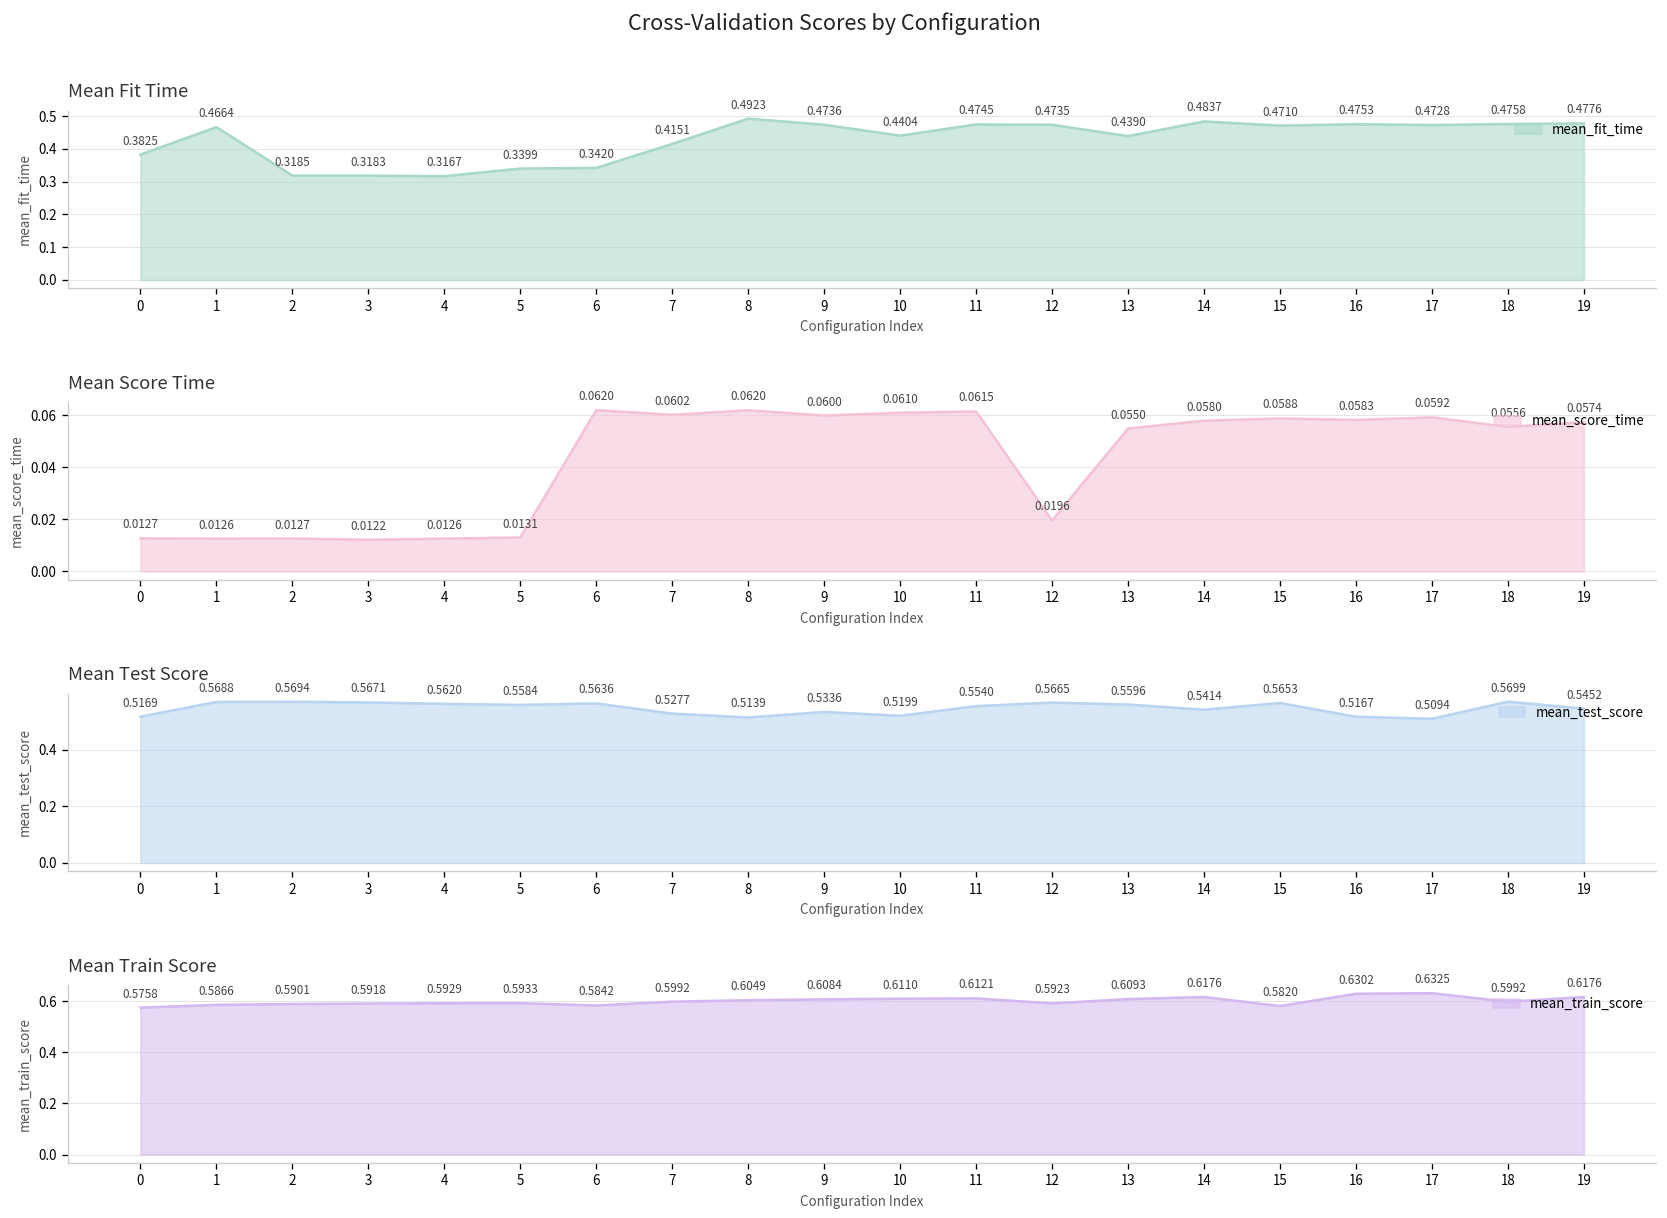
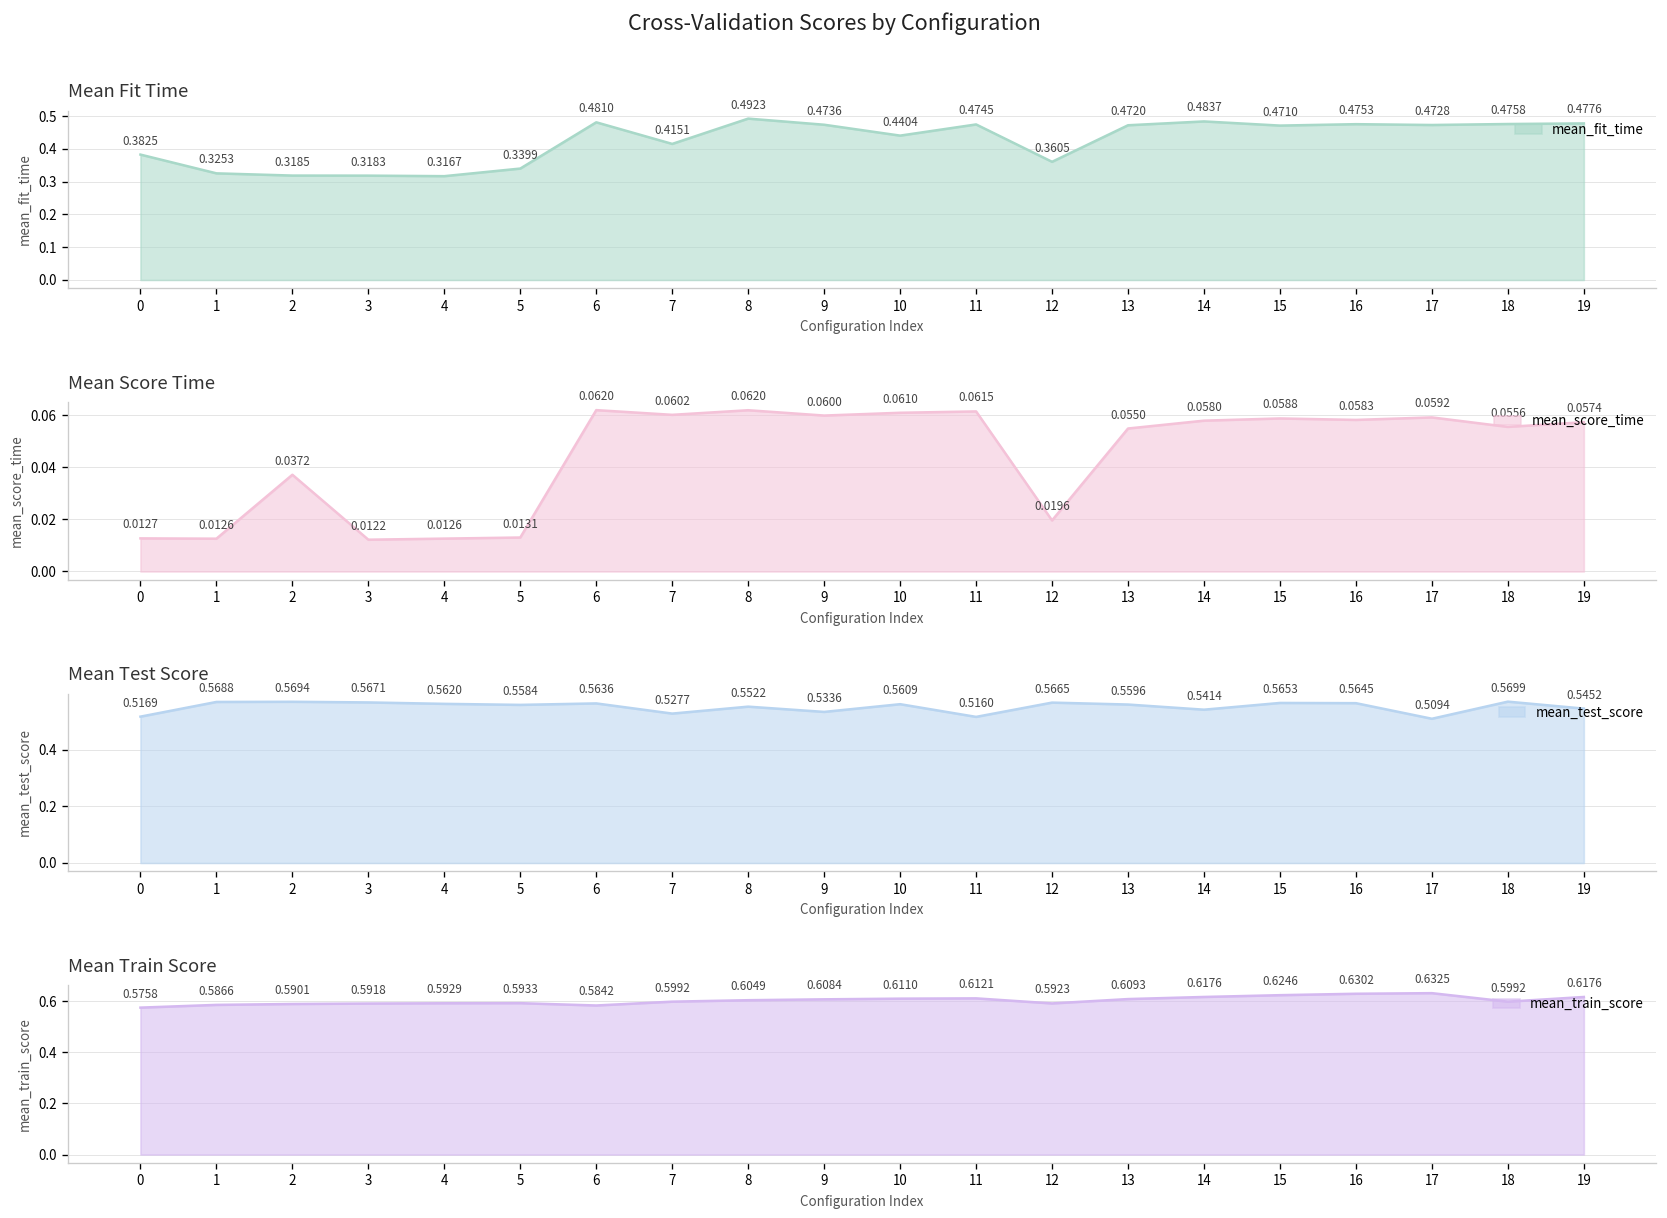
Mean Fit Time, 1: 0.4664 -> 0.3253
Mean Fit Time, 6: 0.3420 -> 0.4810
Mean Fit Time, 12: 0.4735 -> 0.3605
Mean Fit Time, 13: 0.4390 -> 0.4720
Mean Score Time, 2: 0.0127 -> 0.0372
Mean Test Score, 8: 0.5139 -> 0.5522
Mean Test Score, 10: 0.5199 -> 0.5609
Mean Test Score, 11: 0.5540 -> 0.5160
Mean Test Score, 16: 0.5167 -> 0.5645
Mean Train Score, 15: 0.5820 -> 0.6246
